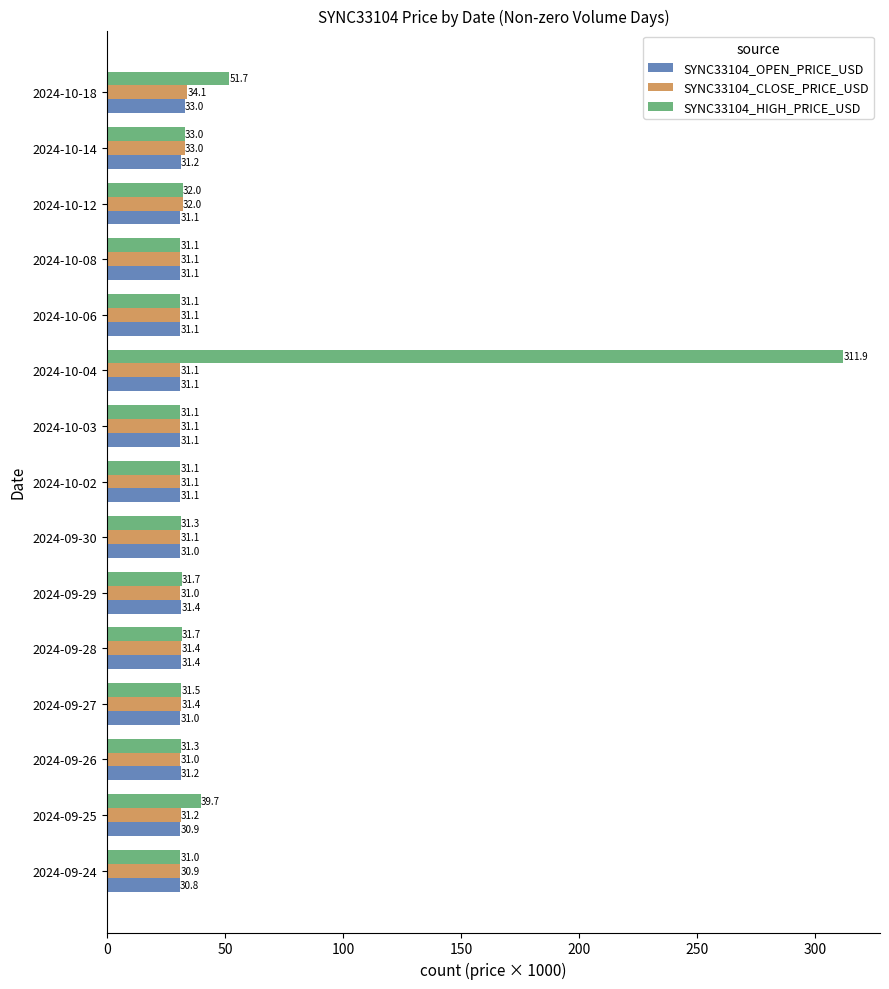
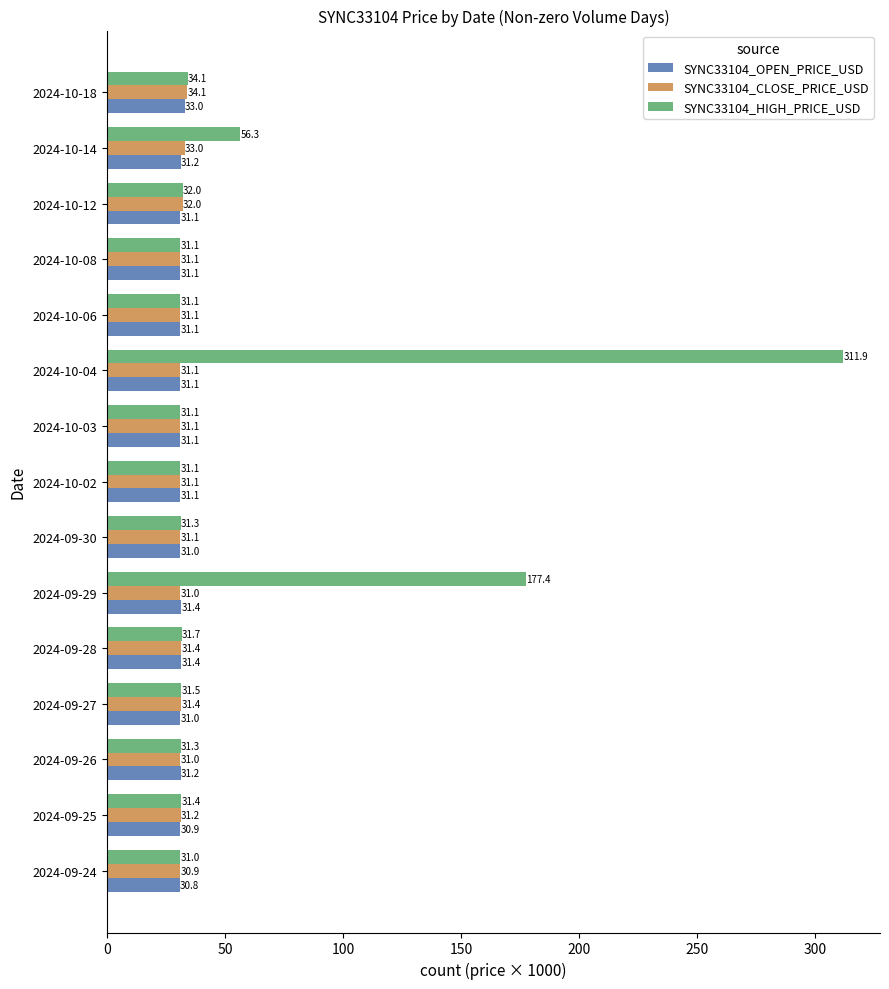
SYNC33104_HIGH_PRICE_USD, 2024-10-18: 51.7 -> 34.1
SYNC33104_HIGH_PRICE_USD, 2024-10-14: 33.0 -> 56.3
SYNC33104_HIGH_PRICE_USD, 2024-09-29: 31.7 -> 177.4
SYNC33104_HIGH_PRICE_USD, 2024-09-25: 39.7 -> 31.4
